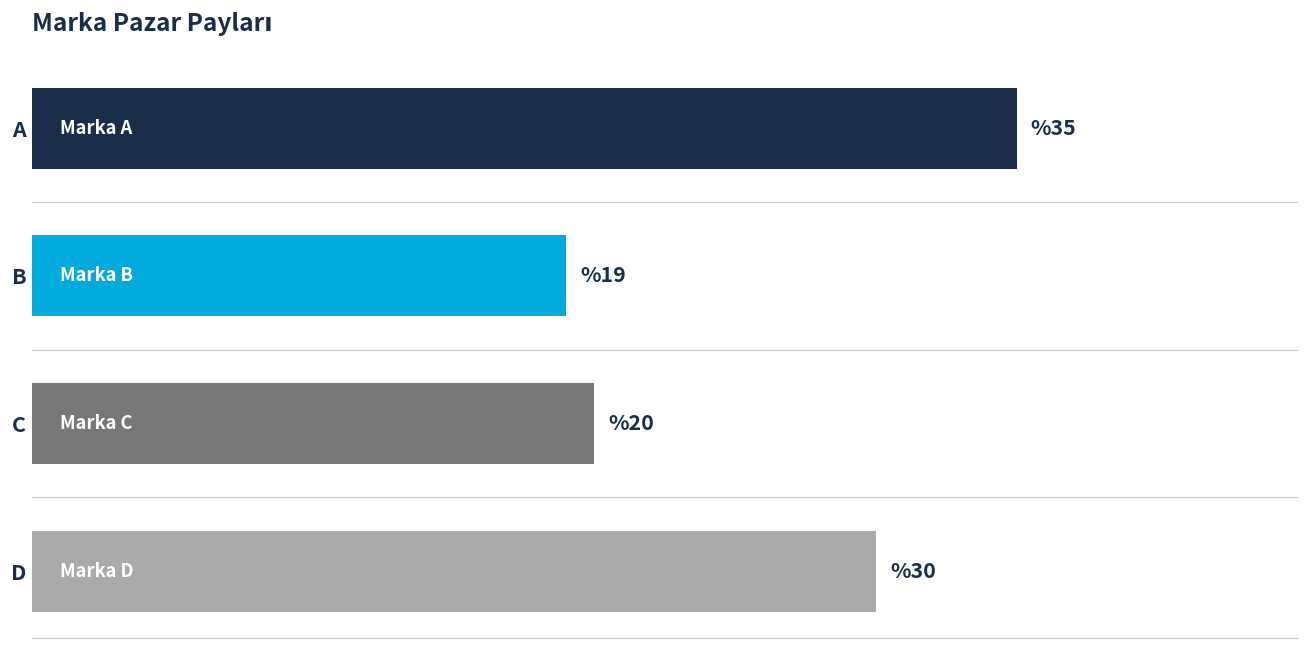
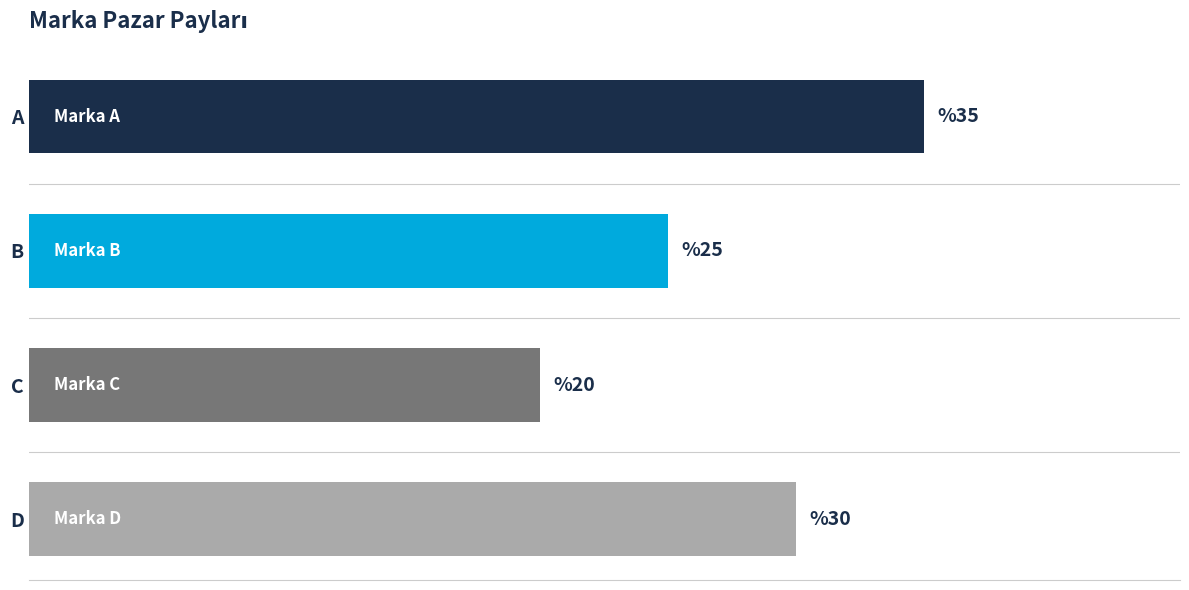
B: 19 -> 25
